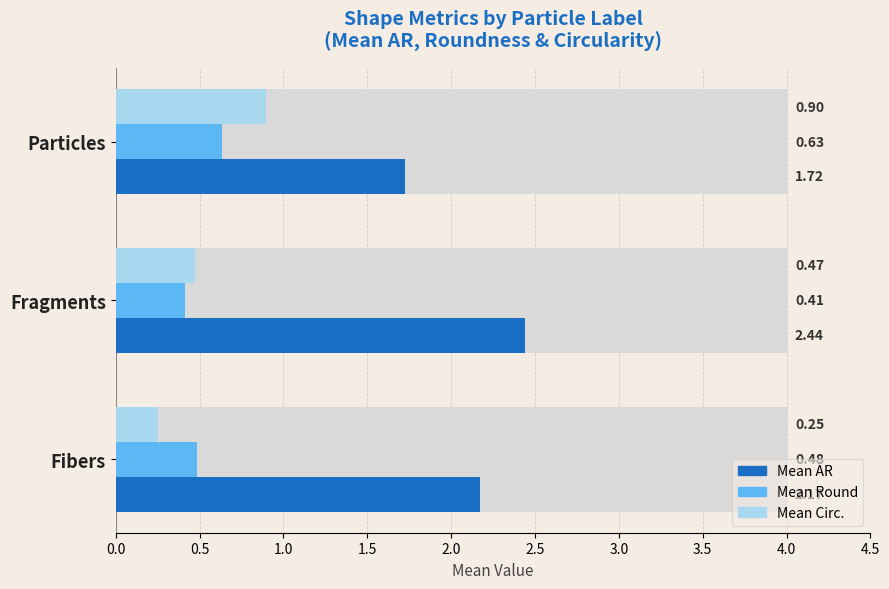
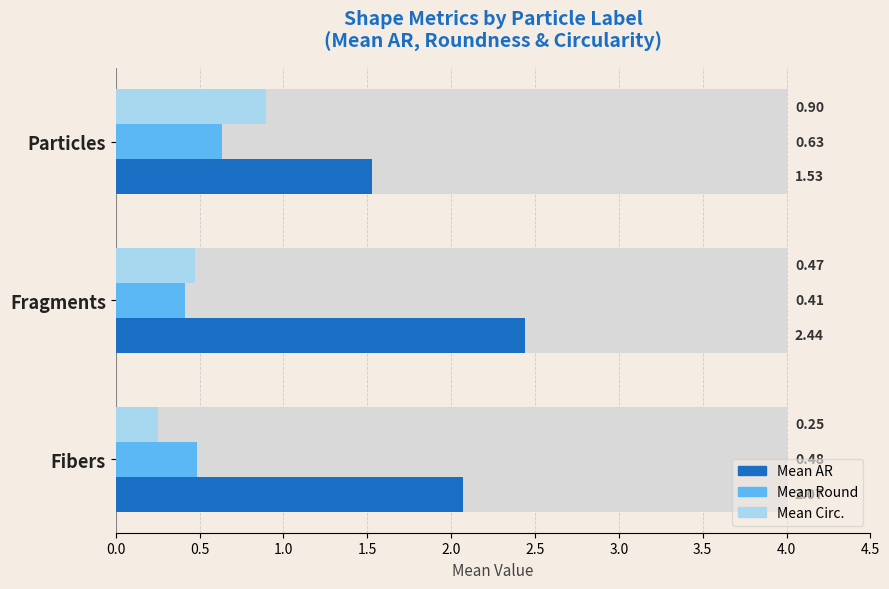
Mean AR, Particles: 1.72 -> 1.53
Mean AR, Fibers: 2.18 -> 2.07
